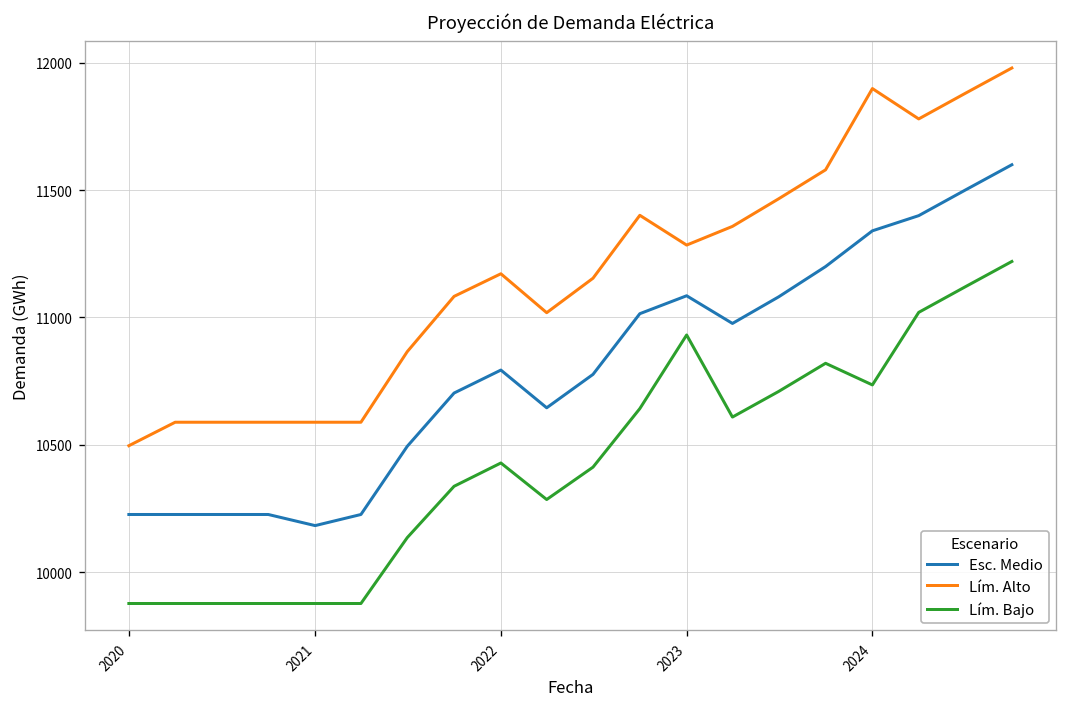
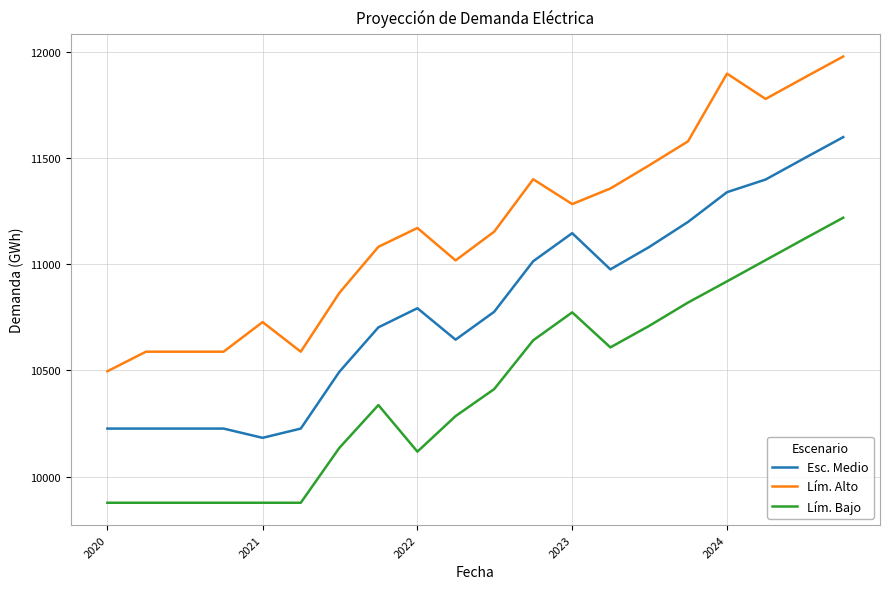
Lím. Alto, 2021: 10590 -> 10730
Lím. Bajo, 2022: 10430 -> 10120
Esc. Medio, 2023: 11090 -> 11150
Lím. Bajo, 2023: 10930 -> 10770
Lím. Bajo, 2024: 10740 -> 10920
